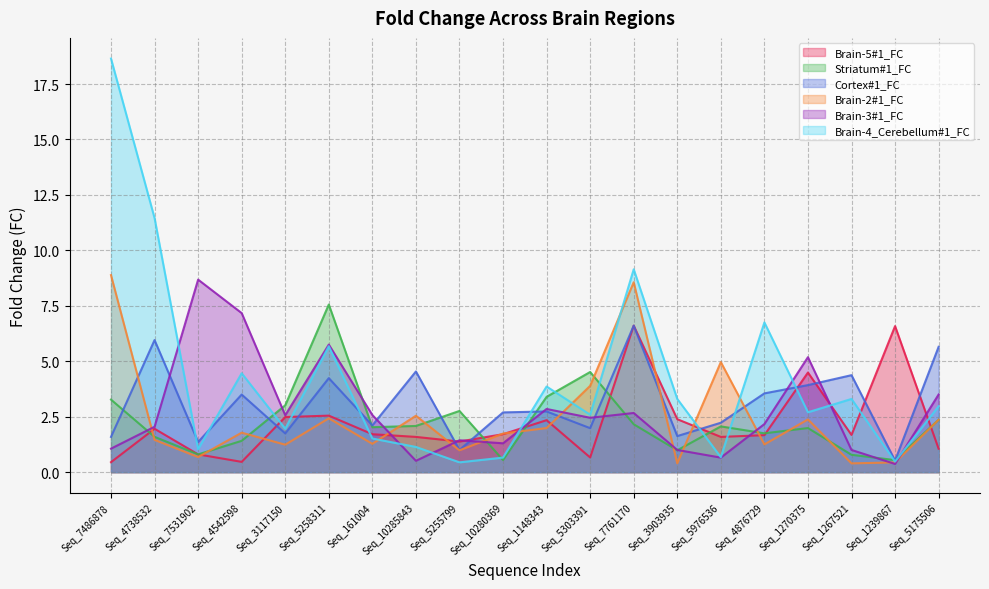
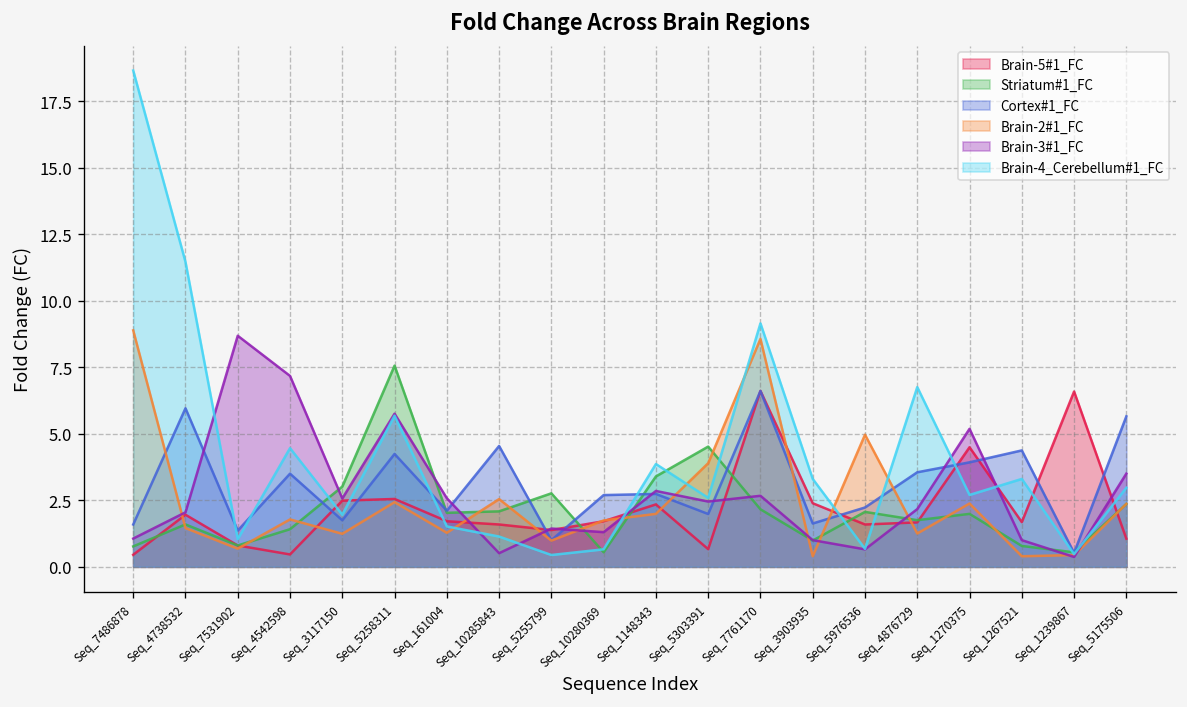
Striatum#1_FC, Seq_7486878: 3.3 -> 0.8
